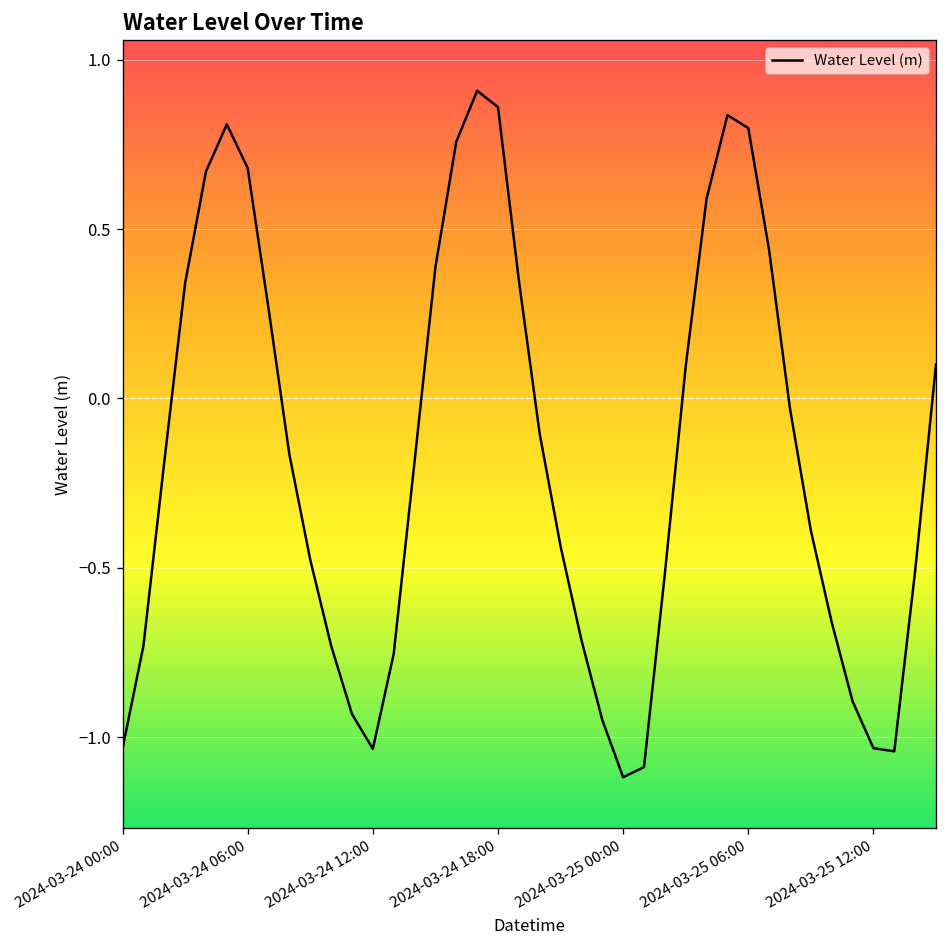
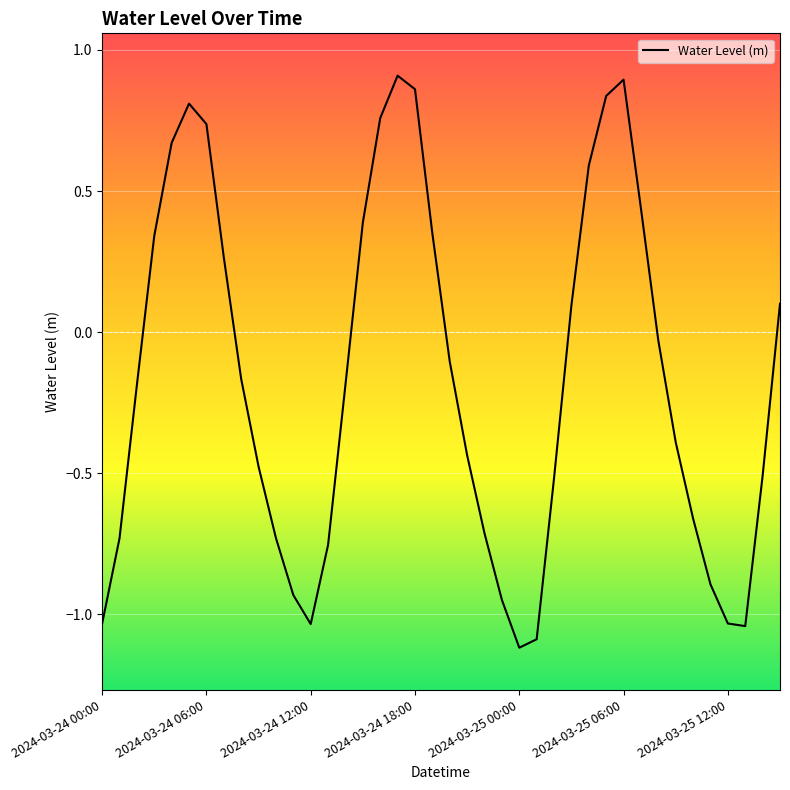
2024-03-24 06:00: 0.68 -> 0.74
2024-03-25 06:00: 0.80 -> 0.89
